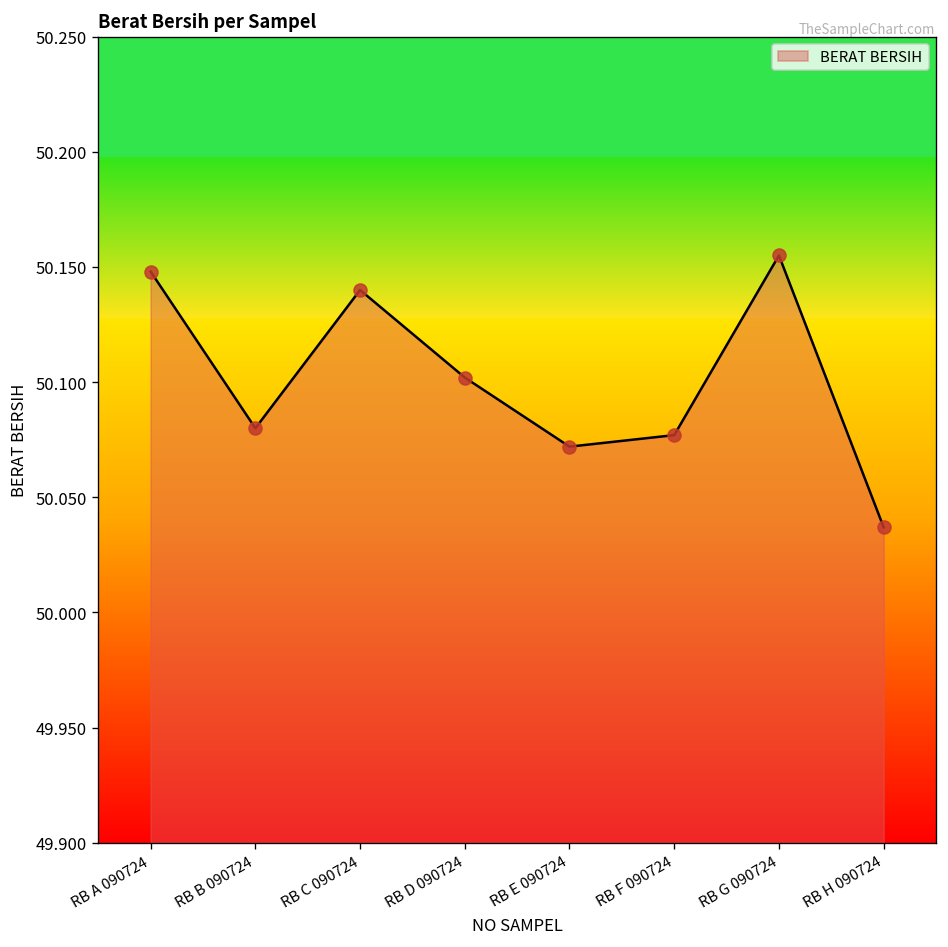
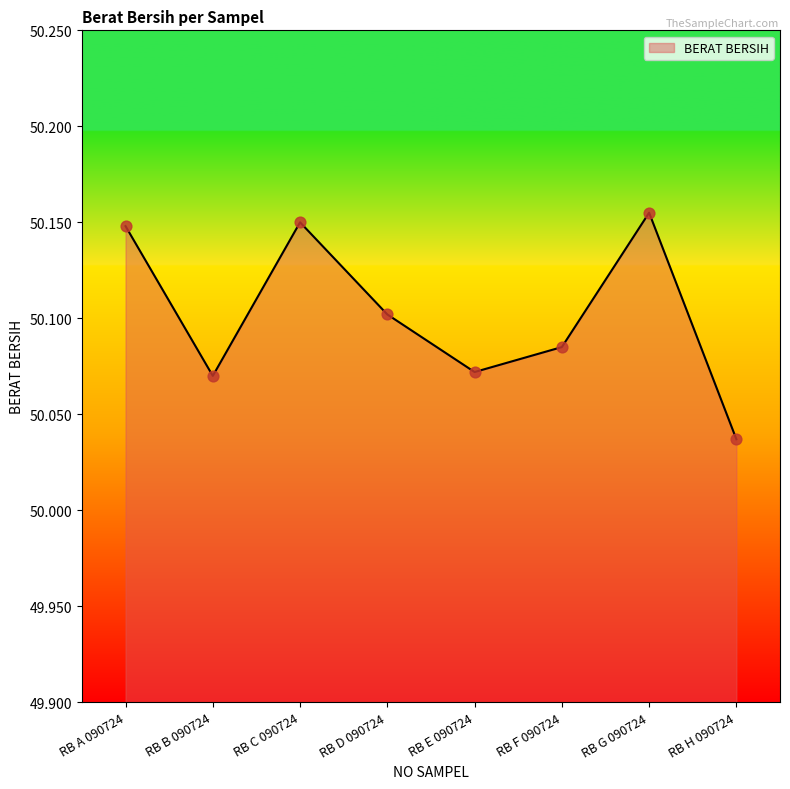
RB B 090724: 50.08 -> 50.07
RB C 090724: 50.14 -> 50.15
RB F 090724: 50.077 -> 50.085
